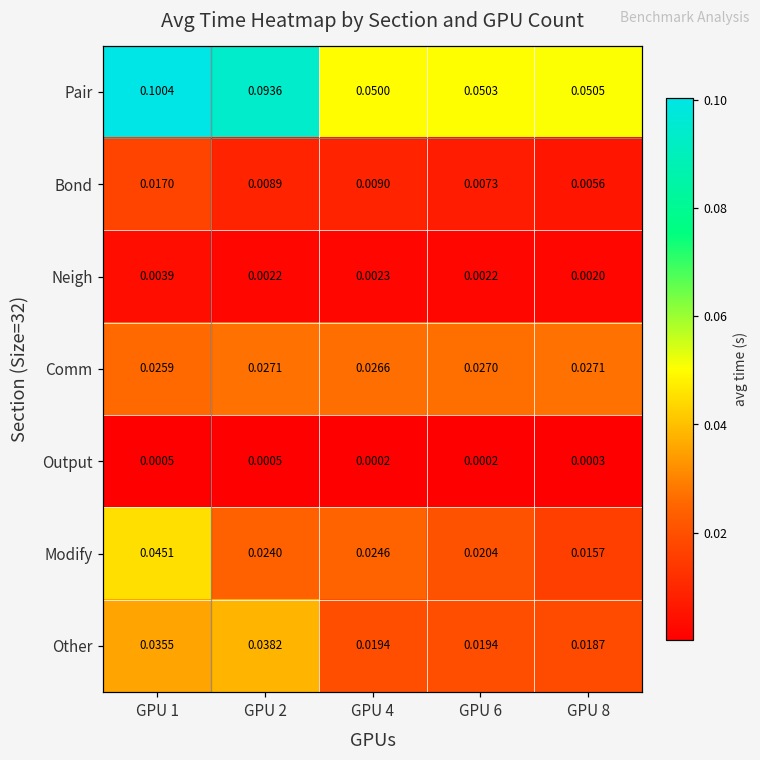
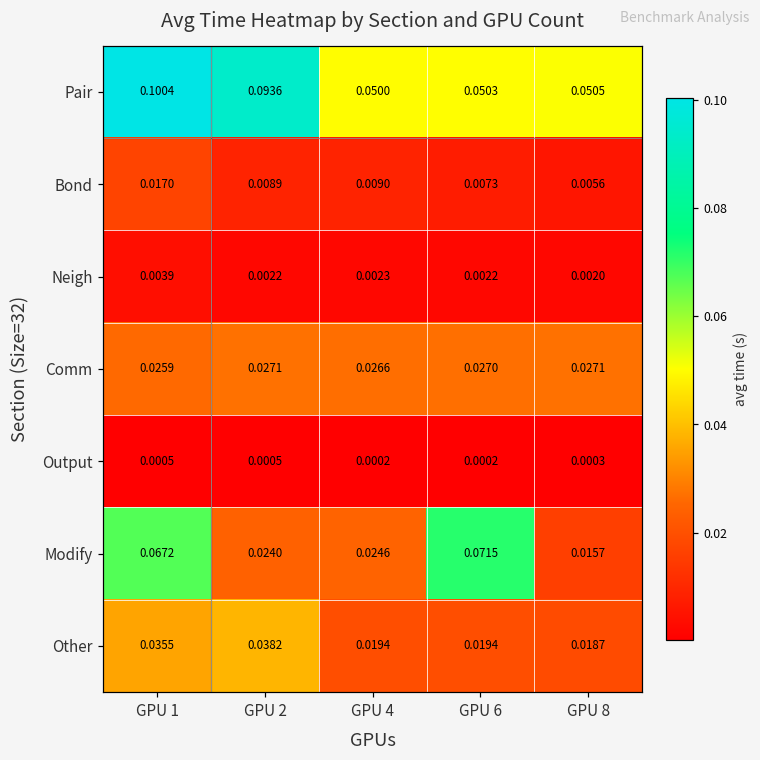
Modify, GPU 1: 0.0451 -> 0.0672
Modify, GPU 6: 0.0204 -> 0.0715
